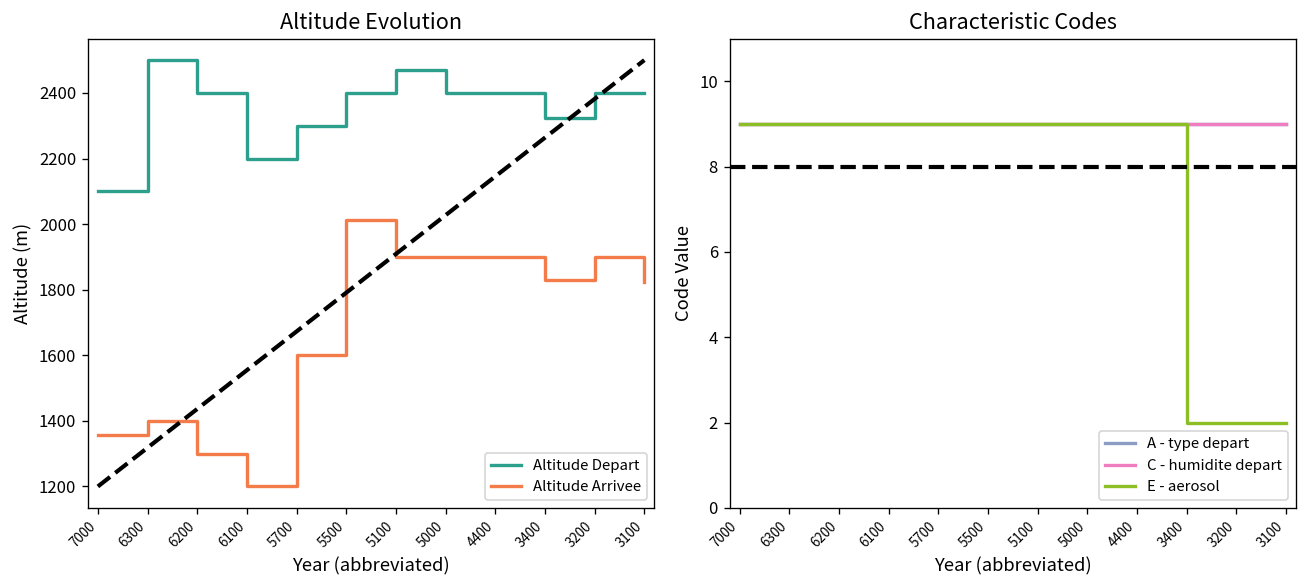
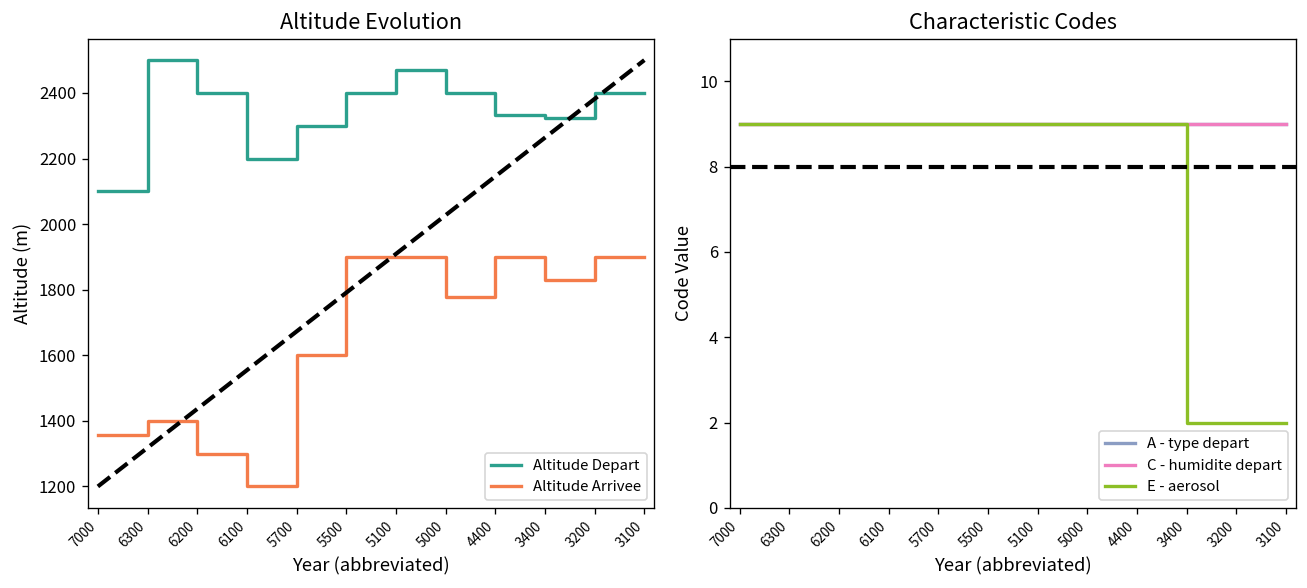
Altitude Evolution, Altitude Arrivee, 5500: 2010 -> 1900
Altitude Evolution, Altitude Arrivee, 5000: 1900 -> 1780
Altitude Evolution, Altitude Depart, 4400: 2400 -> 2330
Altitude Evolution, Altitude Arrivee, 3100: 1820 -> 1900
